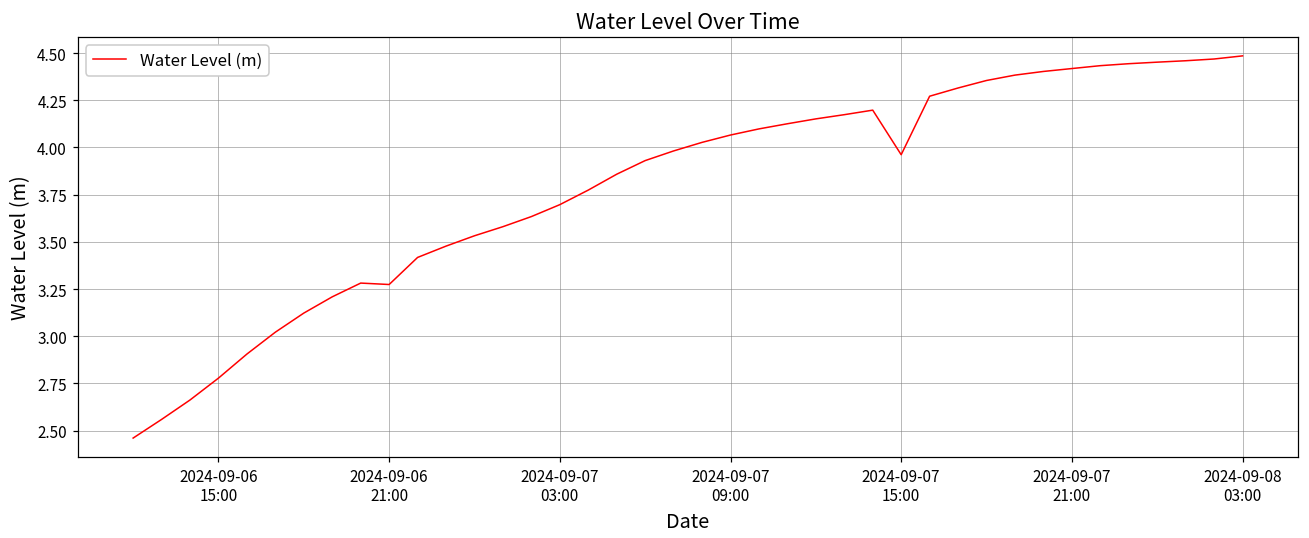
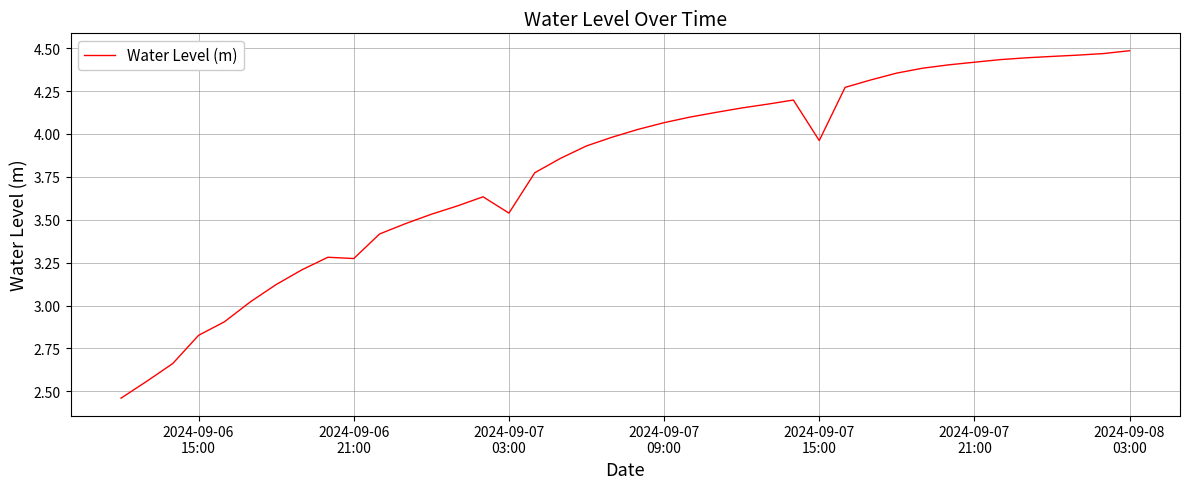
2024-09-06 15:00: 2.78 -> 2.83
2024-09-07 03:00: 3.70 -> 3.54
